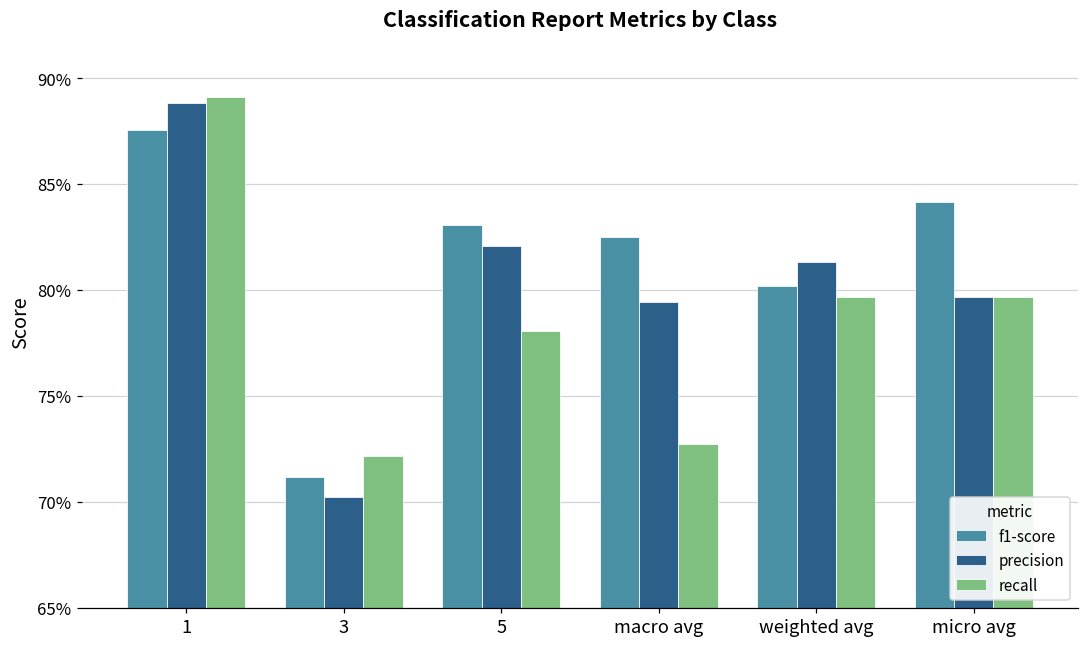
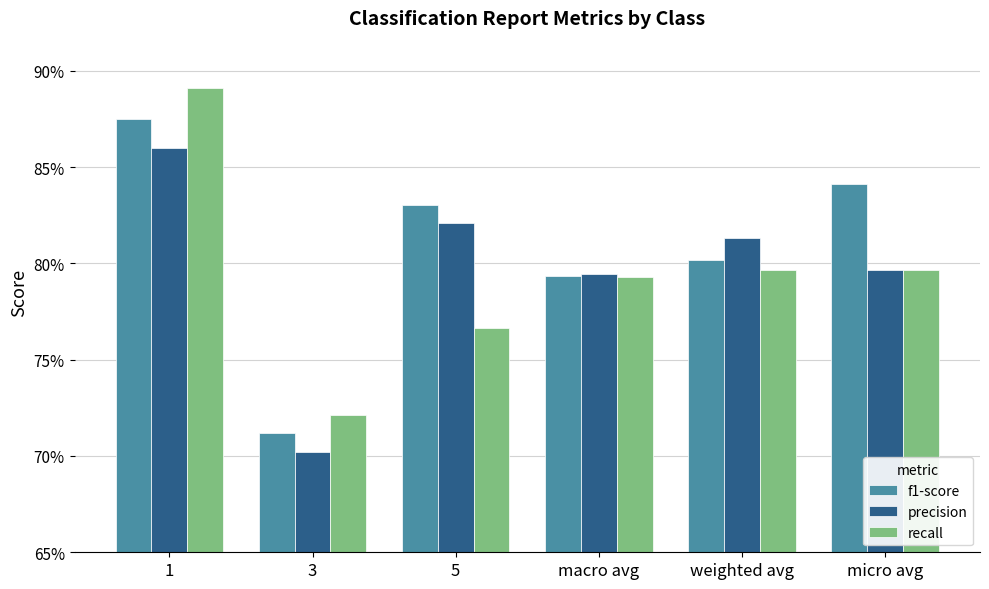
precision, 1: 88.8% -> 86.0%
recall, 5: 78.1% -> 76.7%
f1-score, macro avg: 82.5% -> 79.3%
recall, macro avg: 72.7% -> 79.3%
